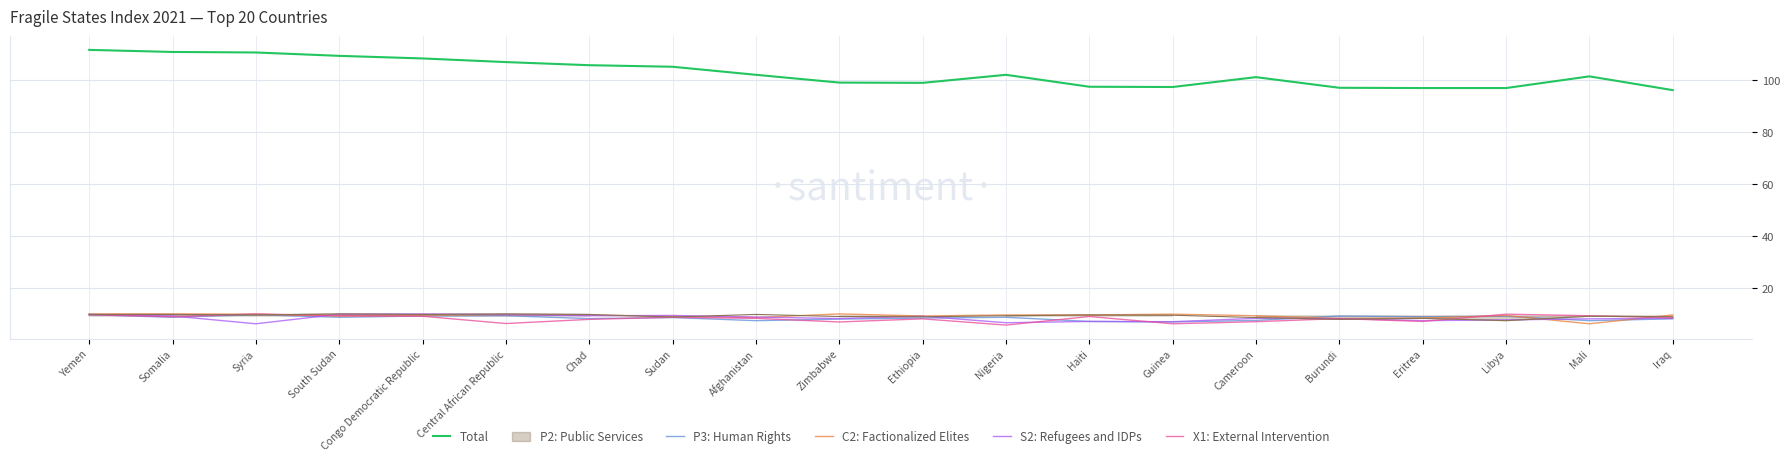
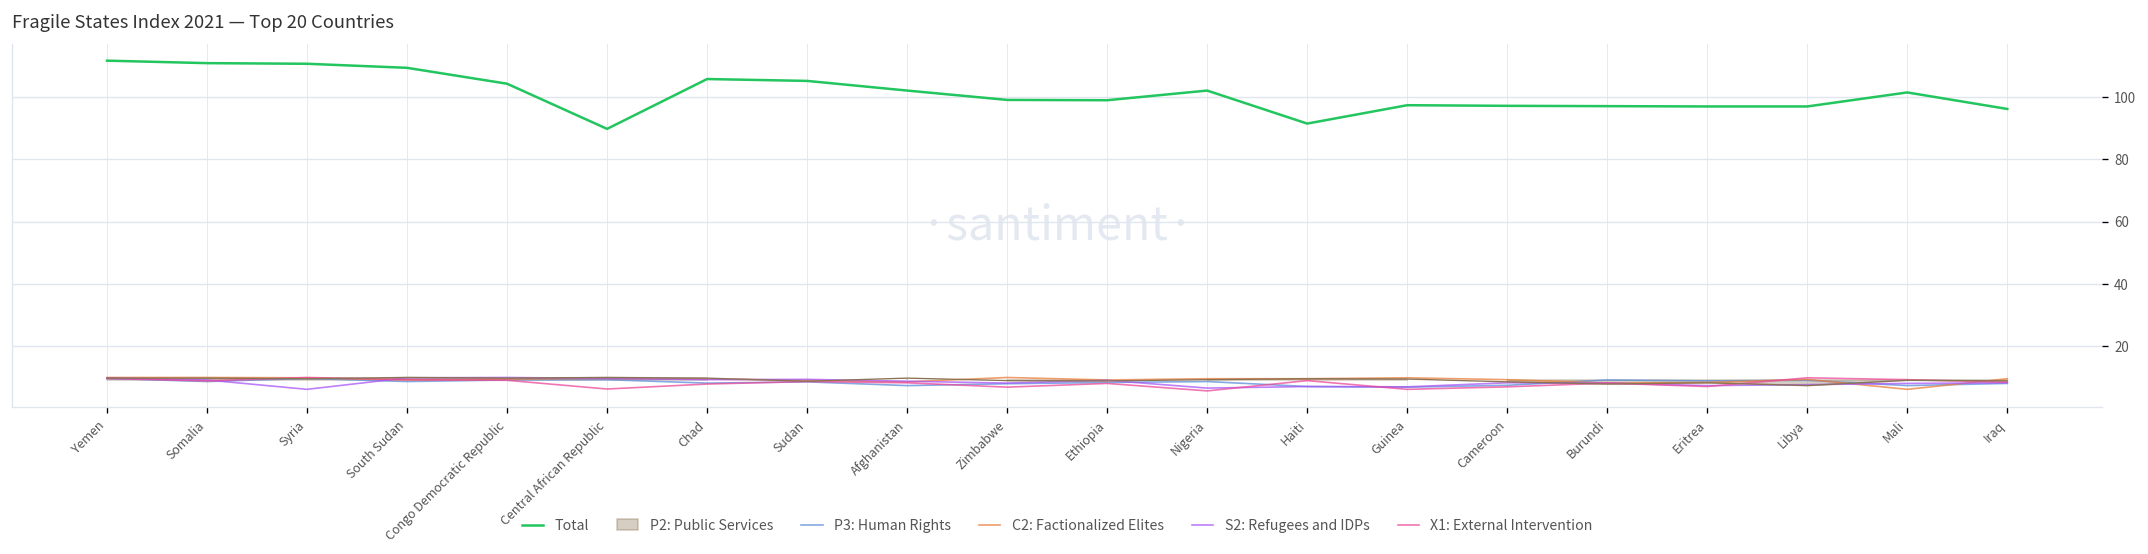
Total, Congo Democratic Republic: 108 -> 104
Total, Central African Republic: 107 -> 90
Total, Haiti: 98 -> 92
Total, Cameroon: 101 -> 97
